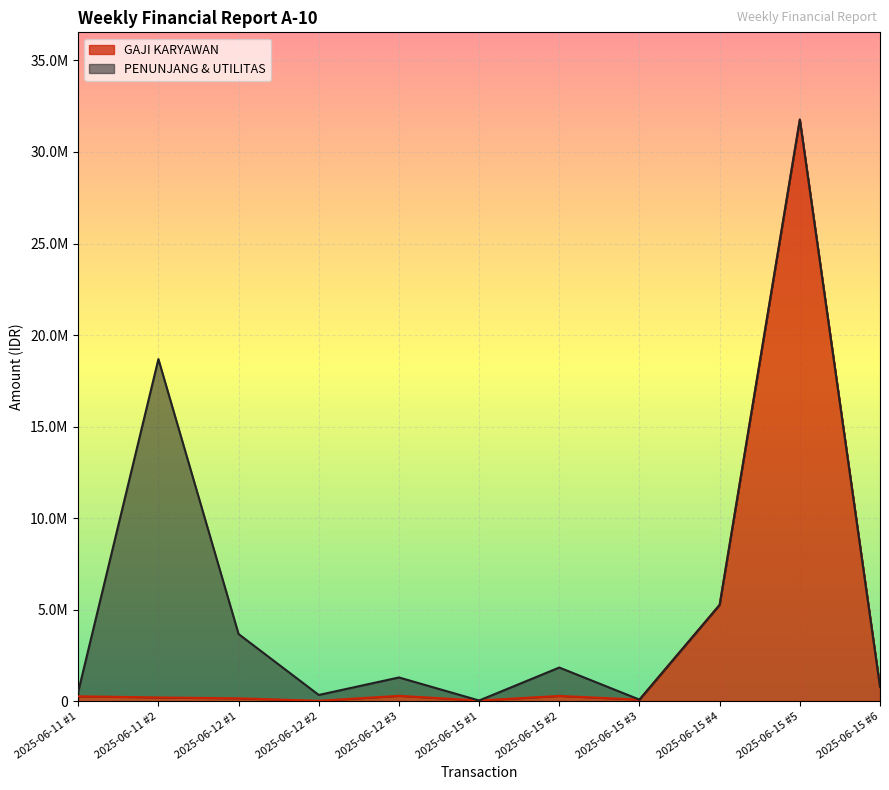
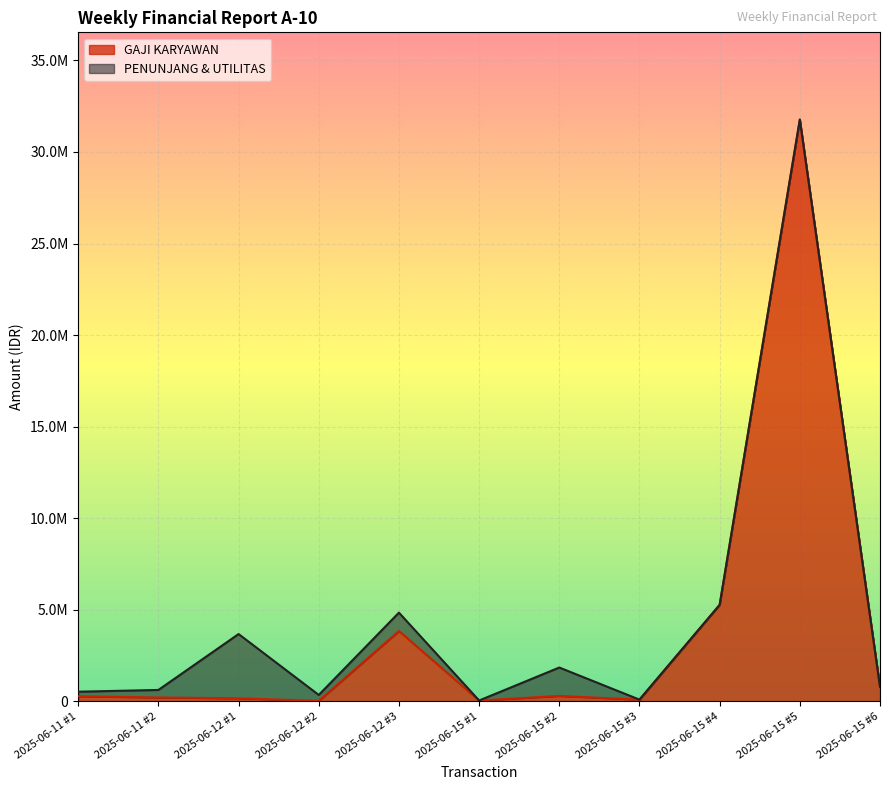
PENUNJANG & UTILITAS, 2025-06-11 #2: 18500000 -> 400000
GAJI KARYAWAN, 2025-06-12 #3: 300000 -> 3800000
